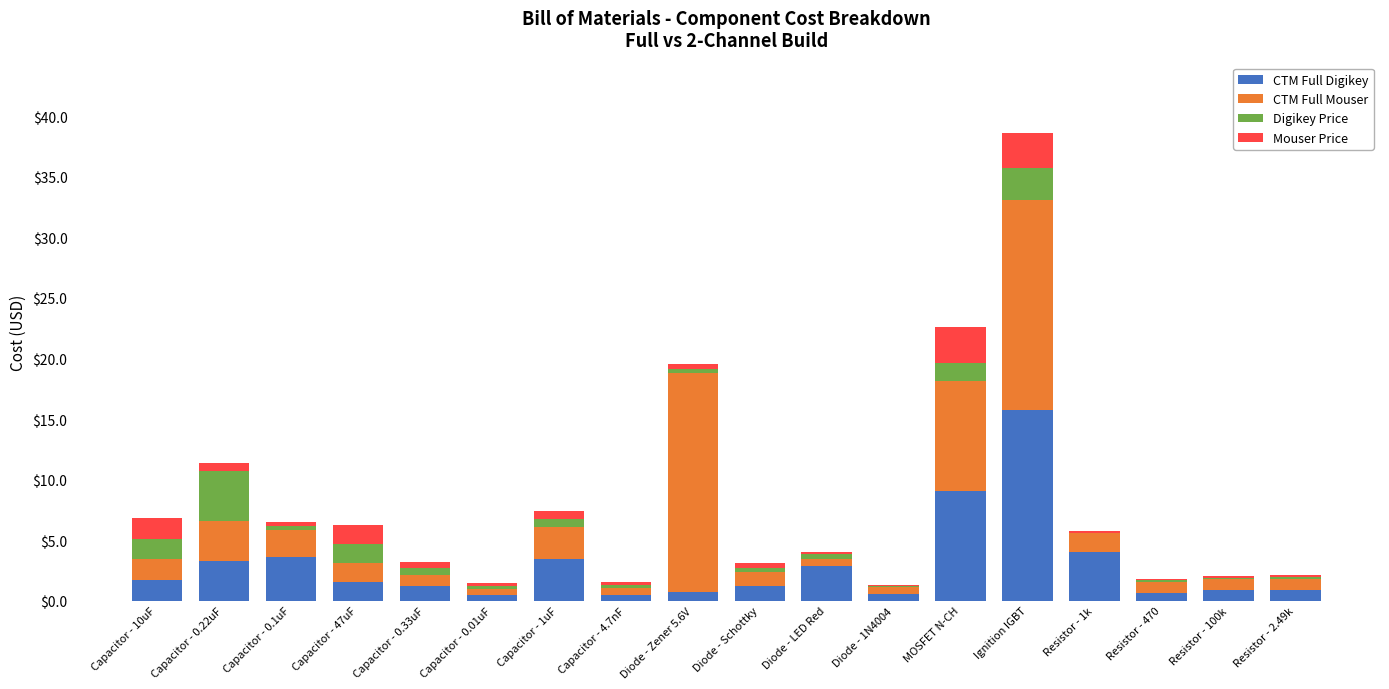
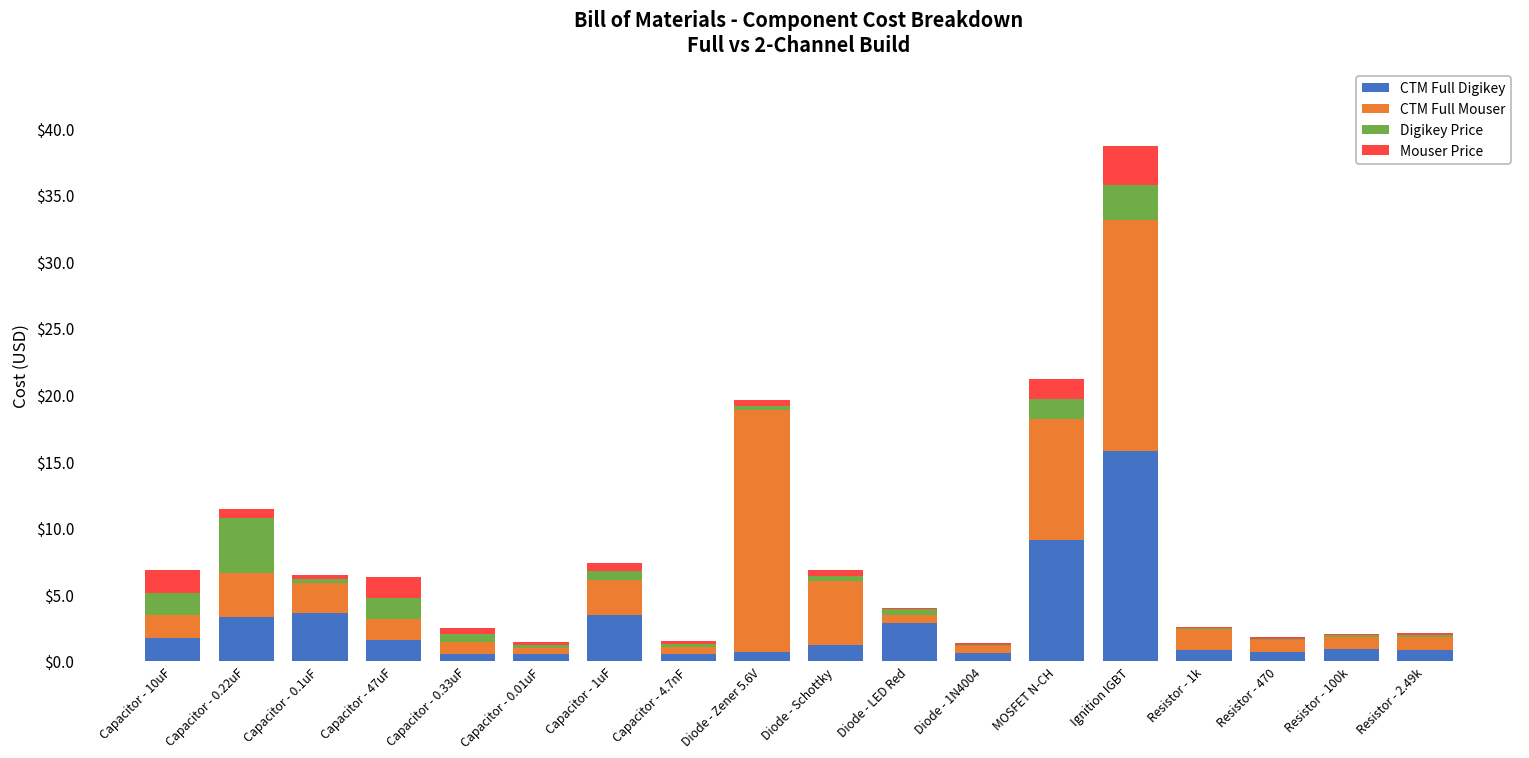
CTM Full Digikey, Capacitor - 0.33uF: $1.2 -> $0.5
CTM Full Mouser, Diode - Schottky: $1.2 -> $4.8
Mouser Price, MOSFET N-CH: $3.0 -> $1.5
CTM Full Digikey, Resistor - 1k: $4.0 -> $0.8
